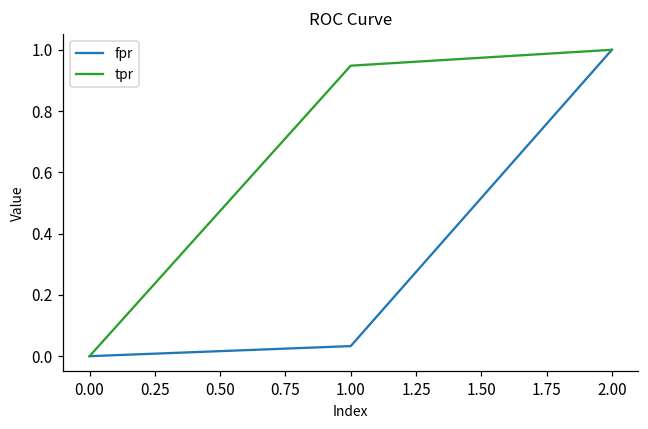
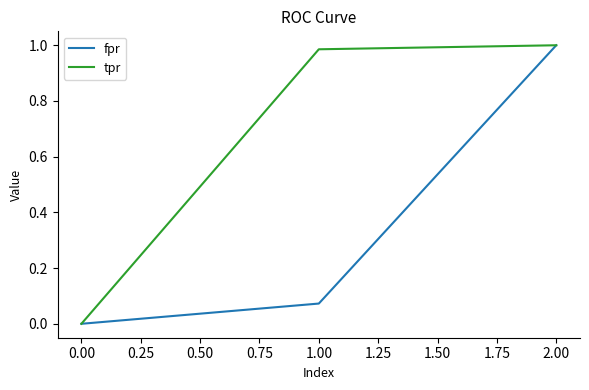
fpr, 1.00: 0.03 -> 0.07
tpr, 1.00: 0.95 -> 0.99
